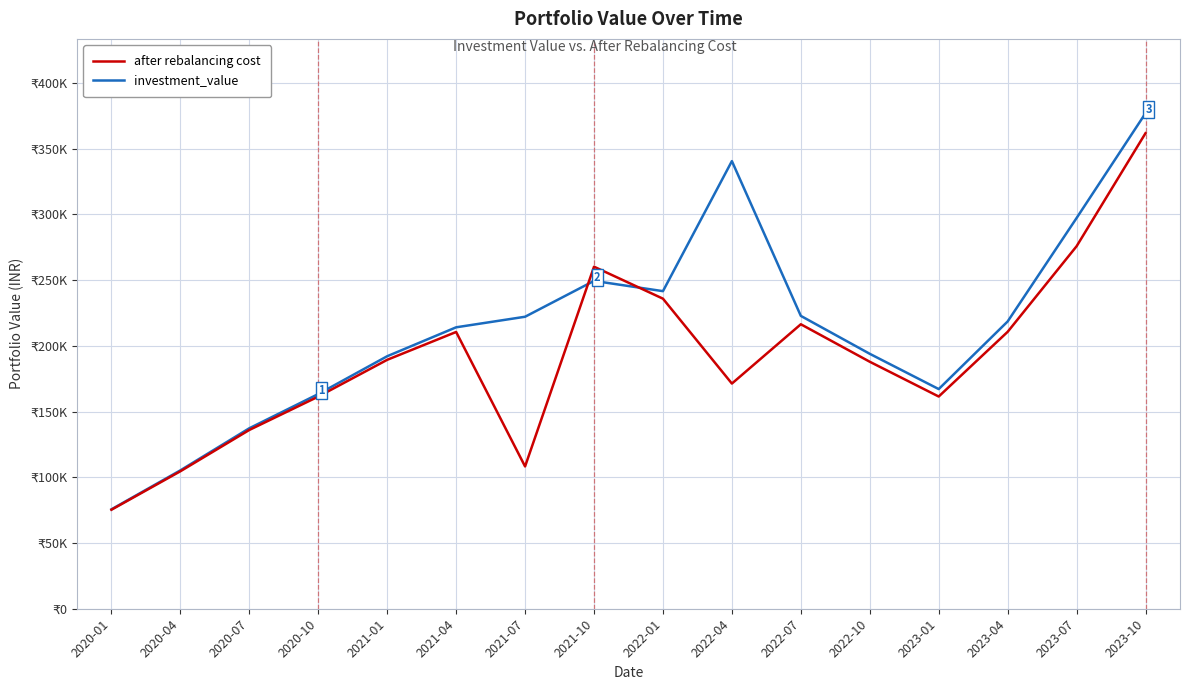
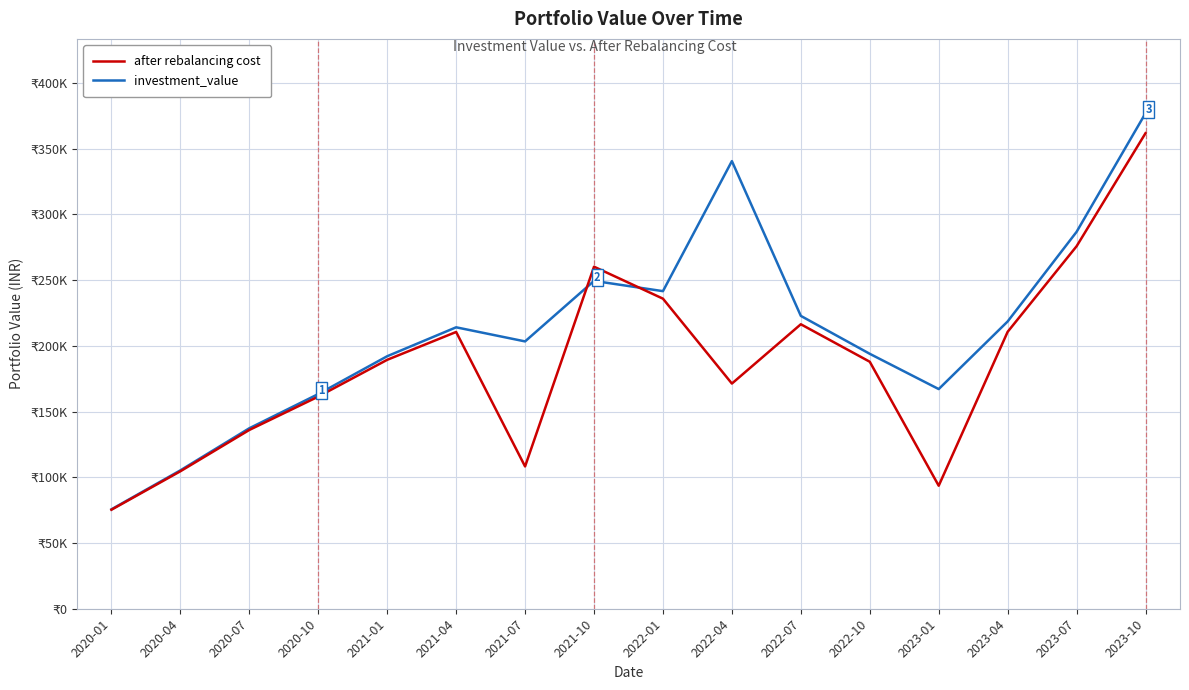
investment_value, 2021-07: ₹222000 -> ₹203000
after rebalancing cost, 2023-01: ₹161000 -> ₹94000
investment_value, 2023-07: ₹297000 -> ₹287000
